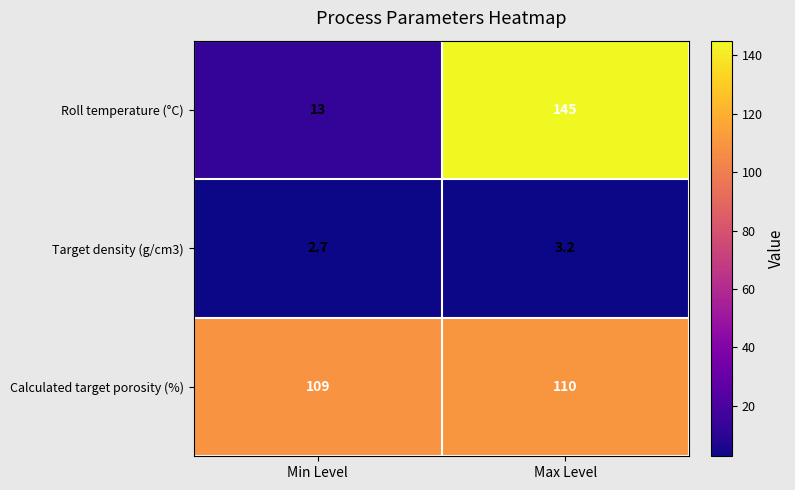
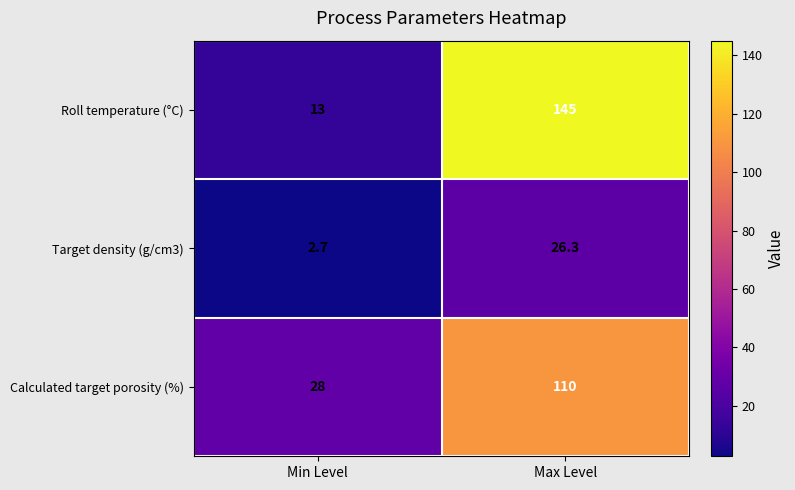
Target density (g/cm3), Max Level: 3.2 -> 26.3
Calculated target porosity (%), Min Level: 109 -> 28
